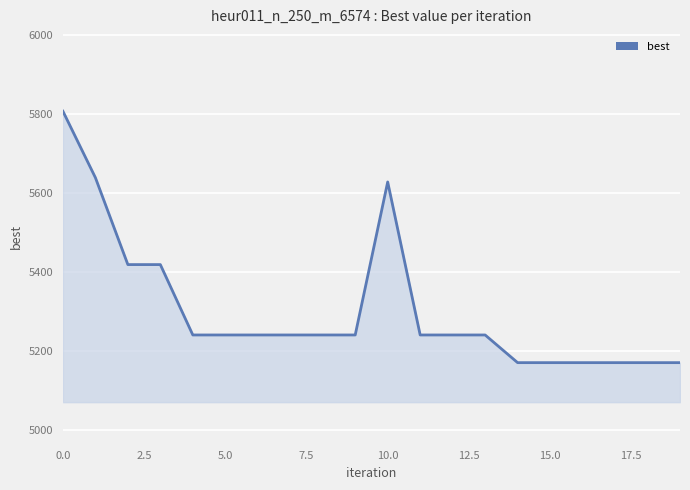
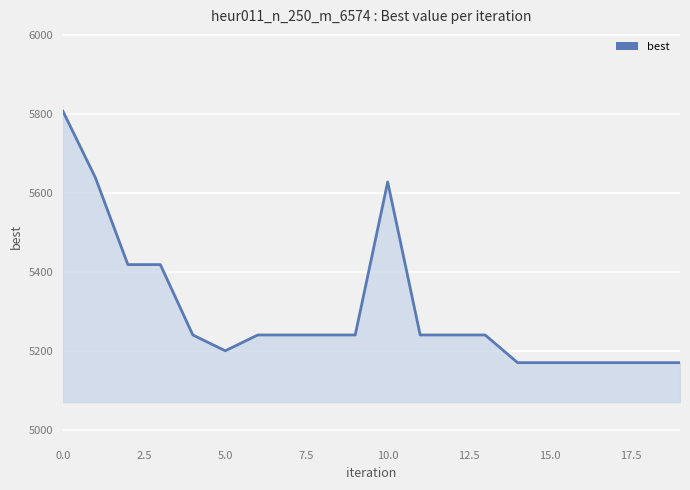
5.0: 5240 -> 5200
